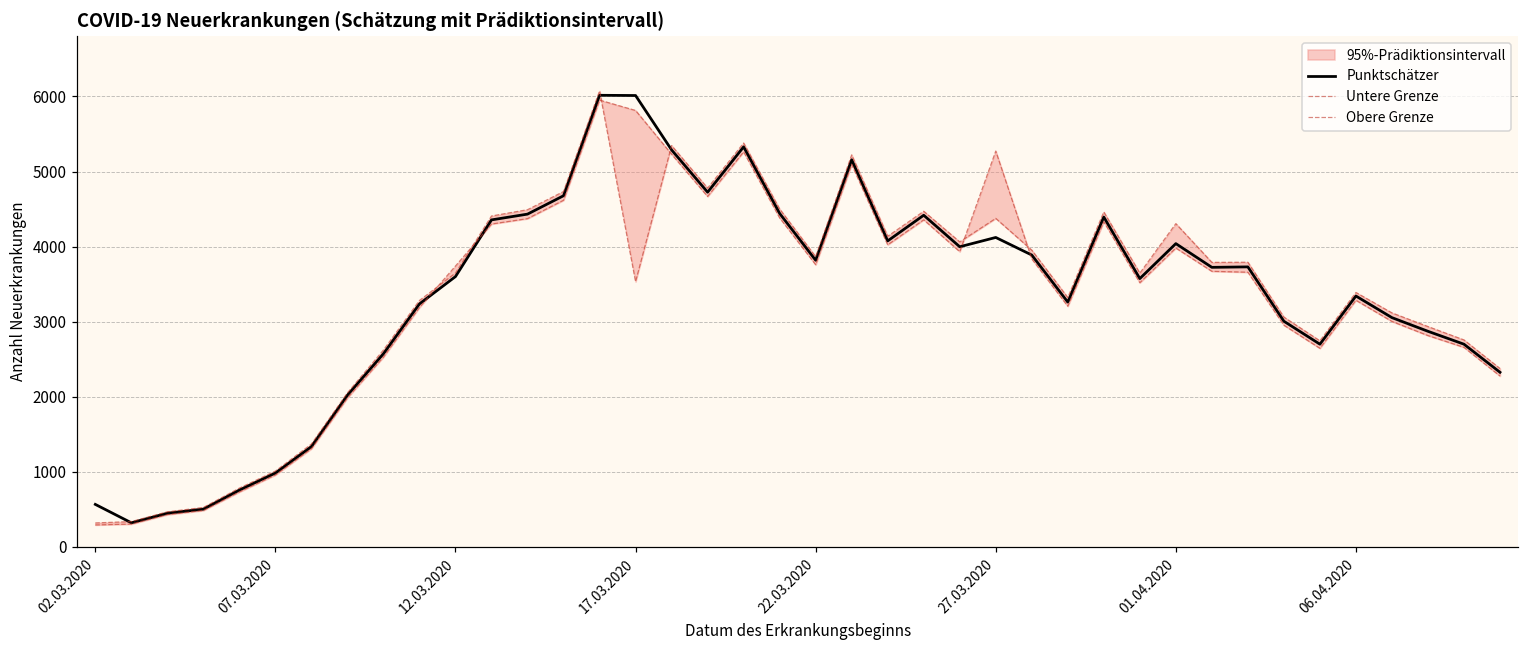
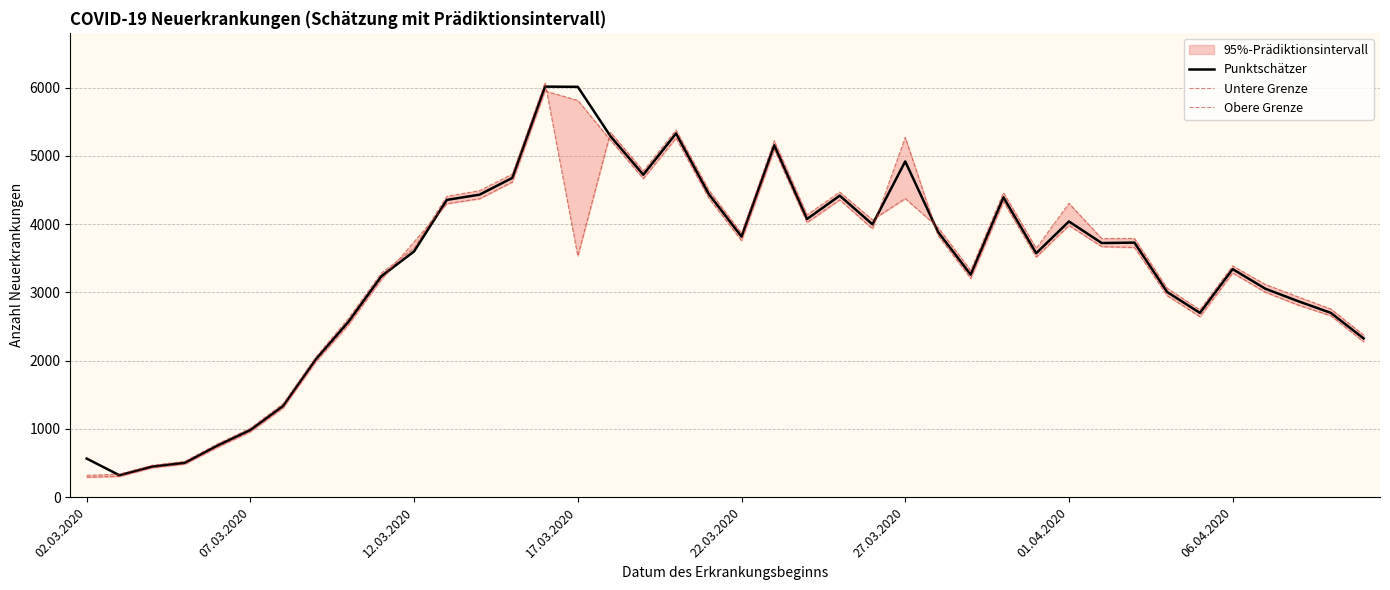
Punktschätzer, 27.03.2020: 4100 -> 4900
